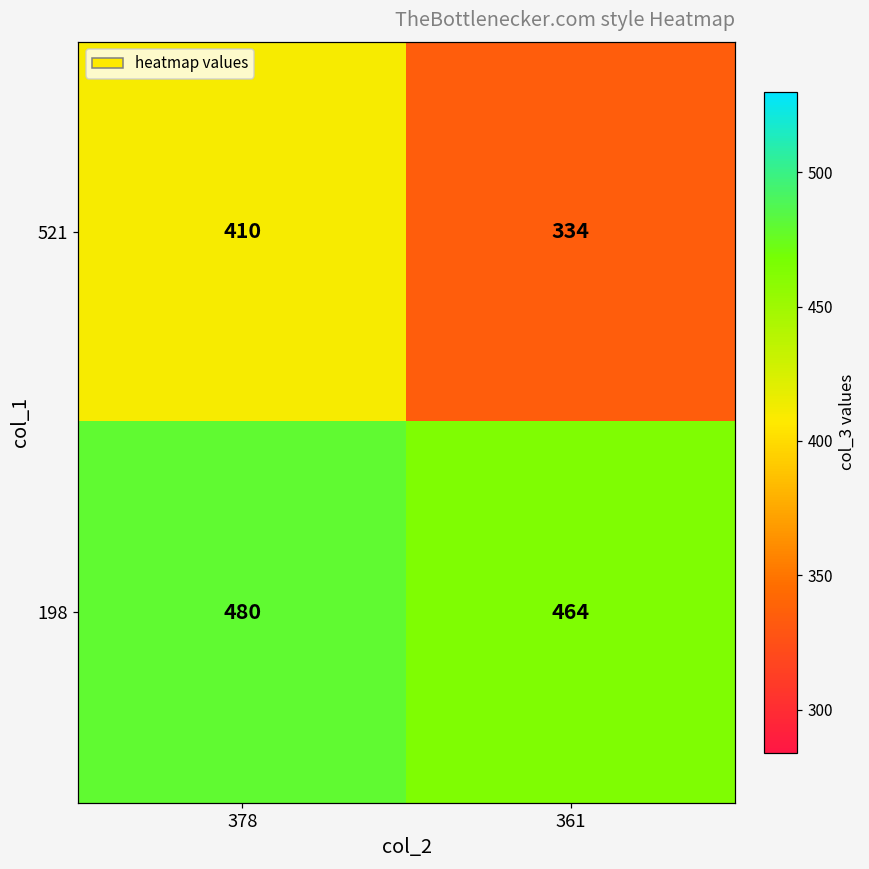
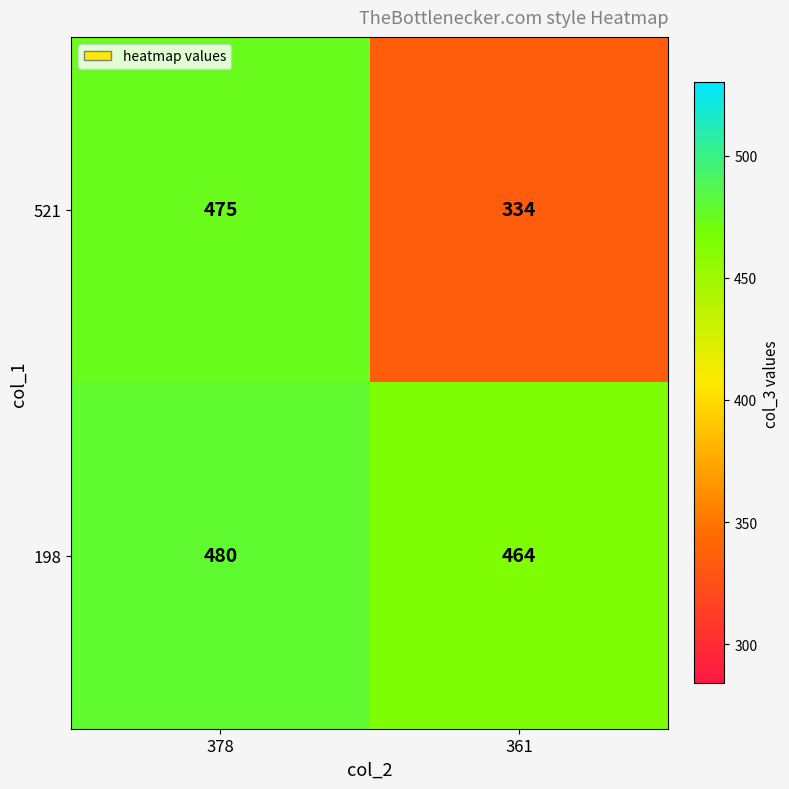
521, 378: 410 -> 475
